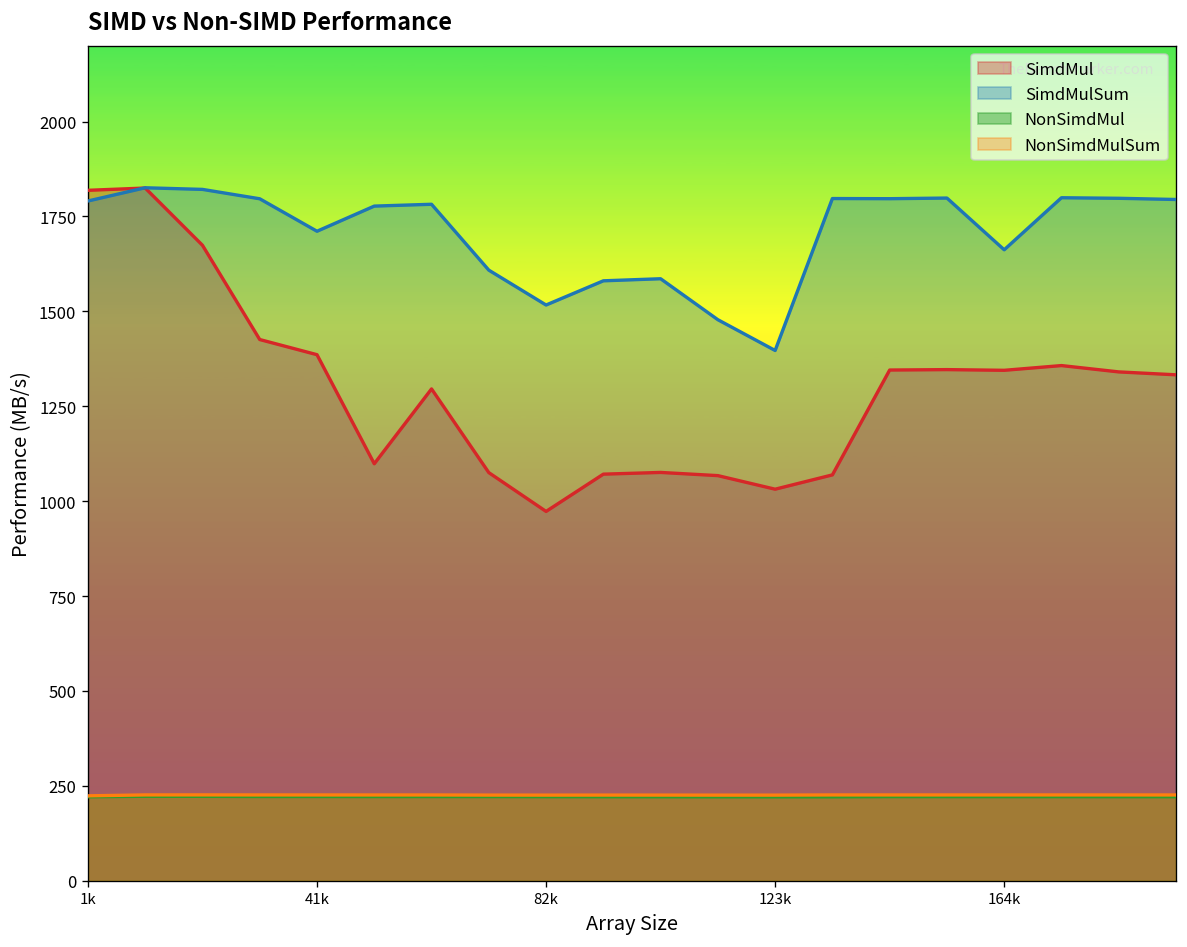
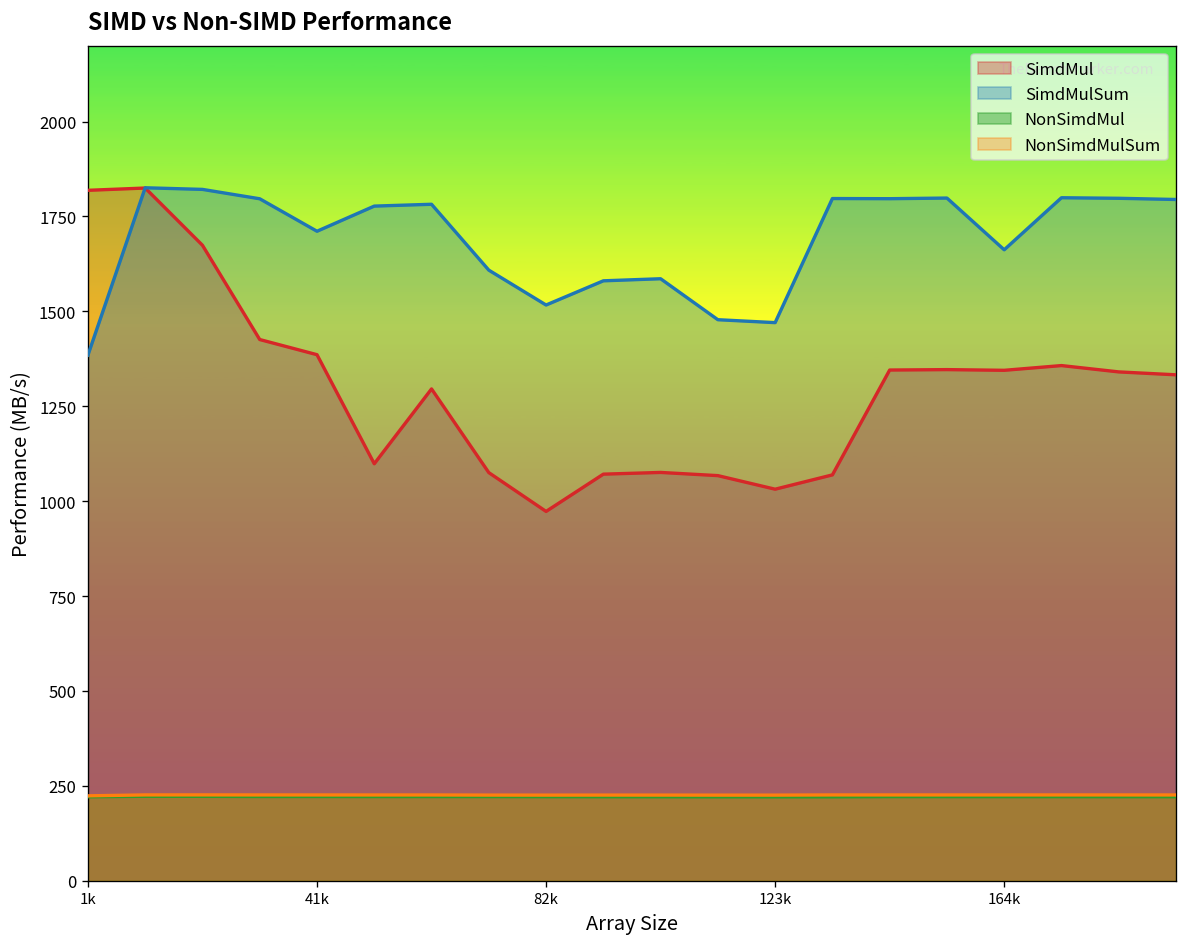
SimdMulSum, 1k: 1790 -> 1380
SimdMulSum, 123k: 1400 -> 1470
